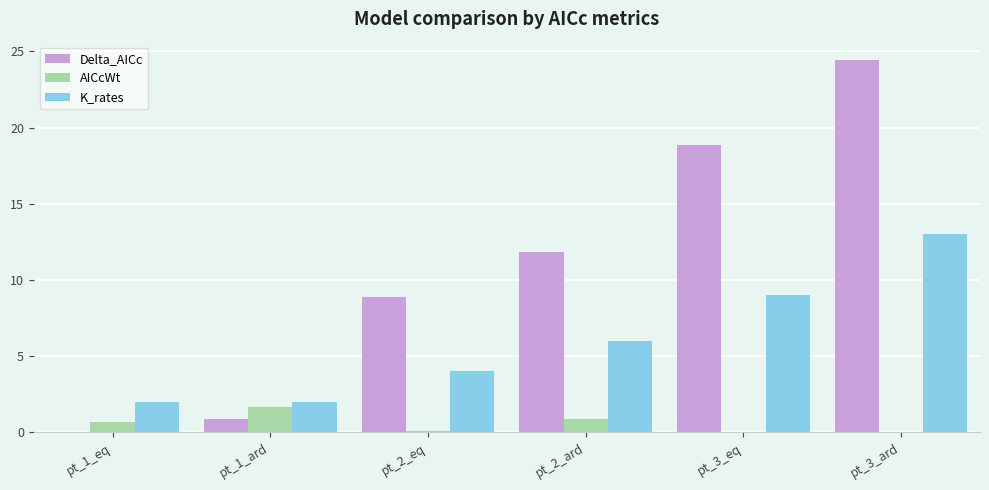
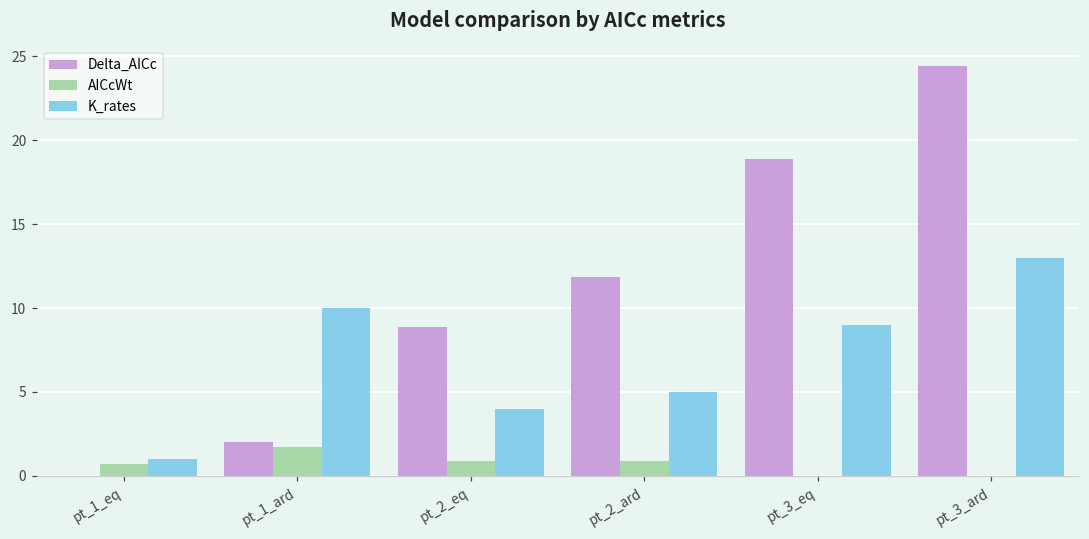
K_rates, pt_1_eq: 2 -> 1
Delta_AICc, pt_1_ard: 0.9 -> 2.0
K_rates, pt_1_ard: 2 -> 10
AICcWt, pt_2_eq: 0.1 -> 0.9
K_rates, pt_2_ard: 6 -> 5
